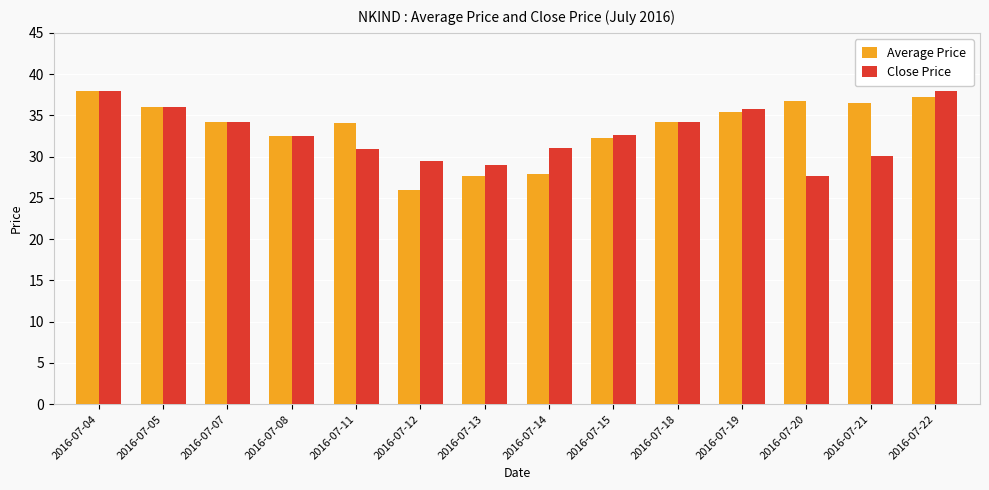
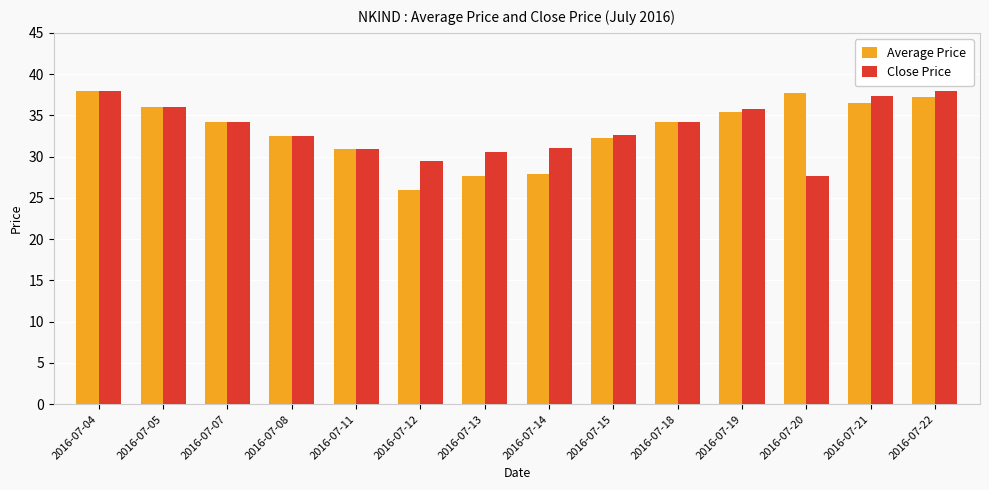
Average Price, 2016-07-11: 34 -> 31
Close Price, 2016-07-13: 29 -> 31
Average Price, 2016-07-20: 37 -> 38
Close Price, 2016-07-21: 30 -> 37
